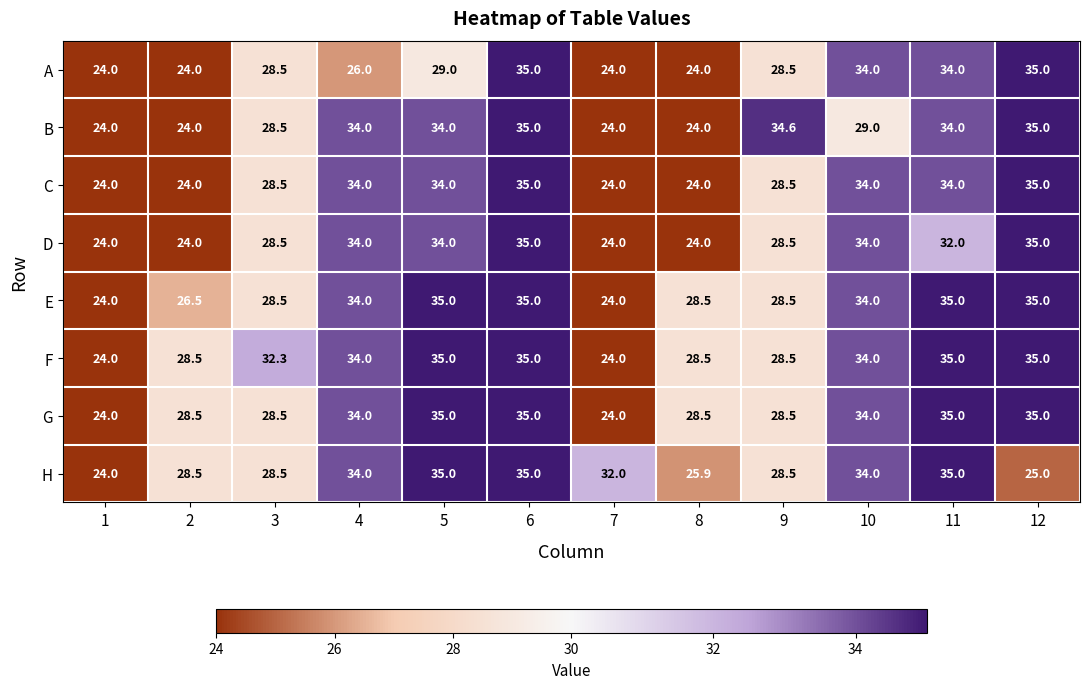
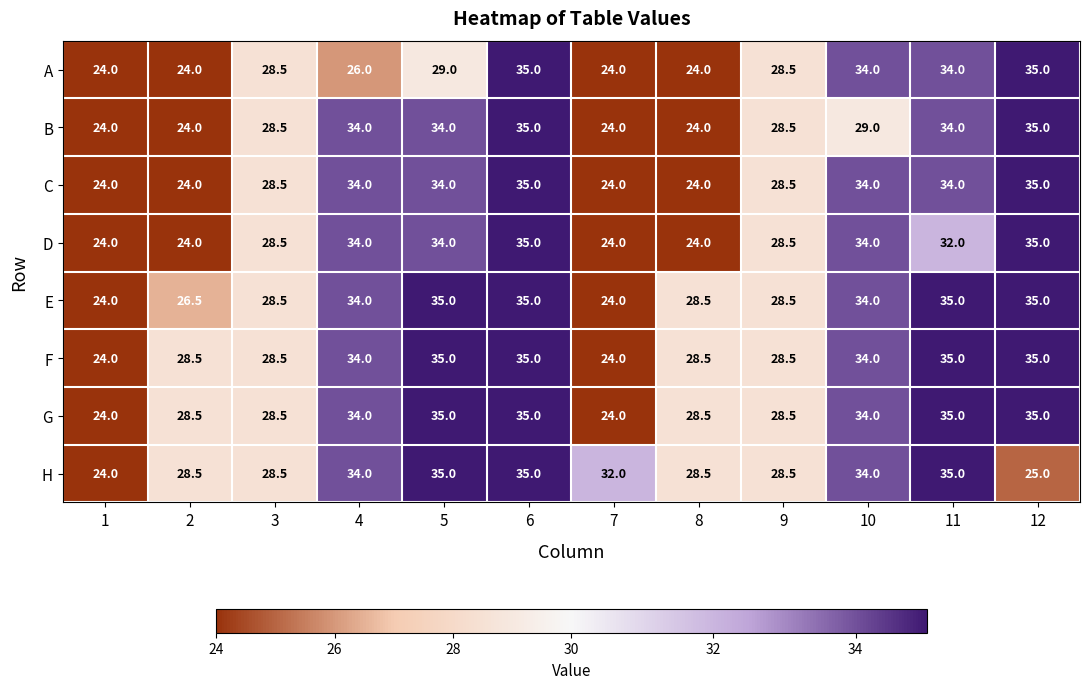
B, 9: 34.6 -> 28.5
F, 3: 32.3 -> 28.5
H, 8: 25.9 -> 28.5
